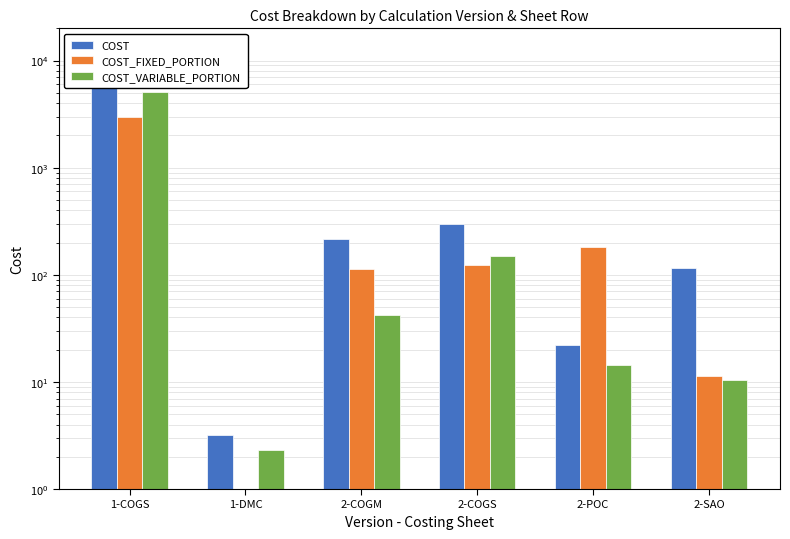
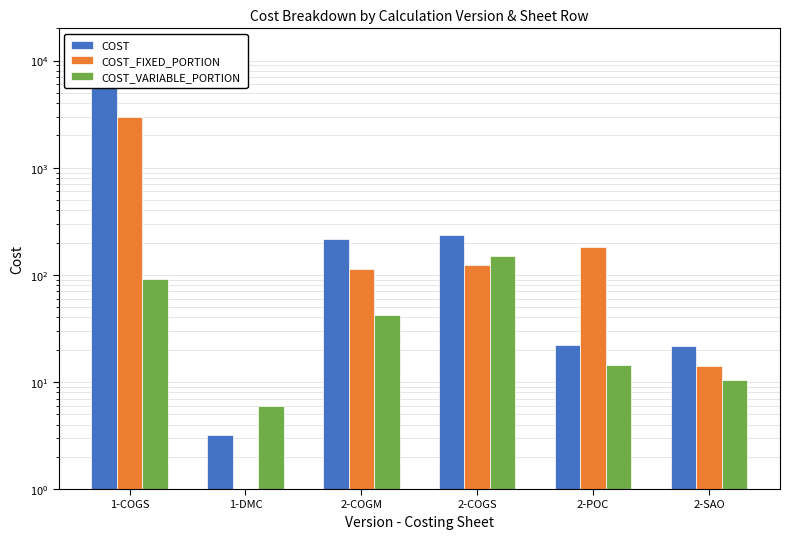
COST_VARIABLE_PORTION, 1-COGS: 5000 -> 90
COST_VARIABLE_PORTION, 1-DMC: 2.3 -> 6
COST, 2-COGS: 300 -> 240
COST, 2-SAO: 110 -> 22
COST_FIXED_PORTION, 2-SAO: 11 -> 14
